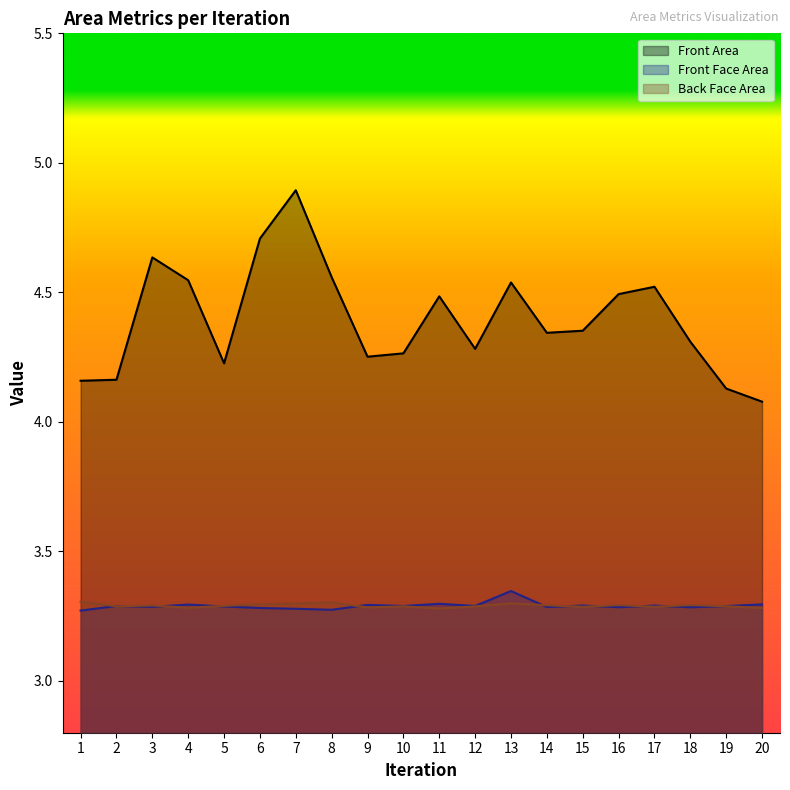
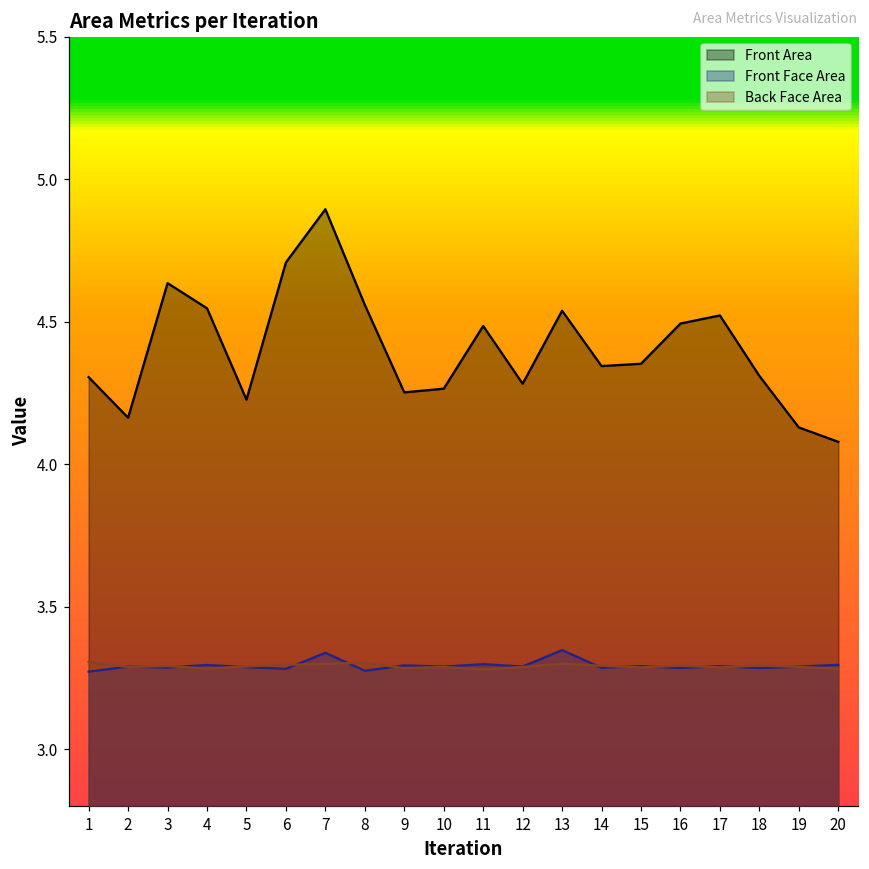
Front Area, 1: 4.16 -> 4.30
Front Face Area, 7: 3.28 -> 3.34
